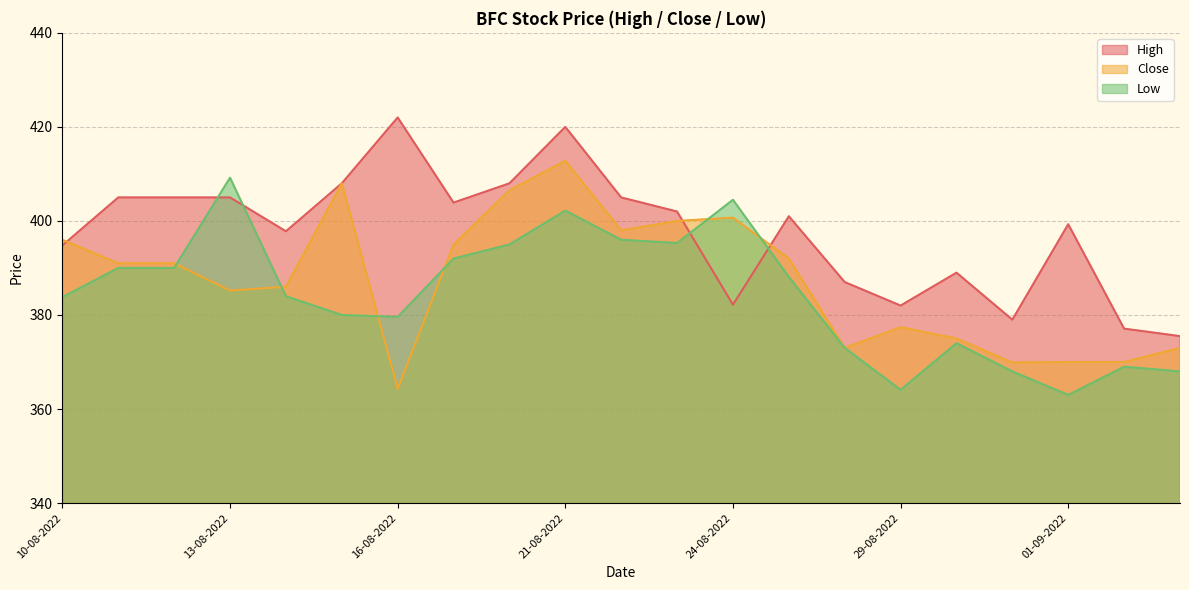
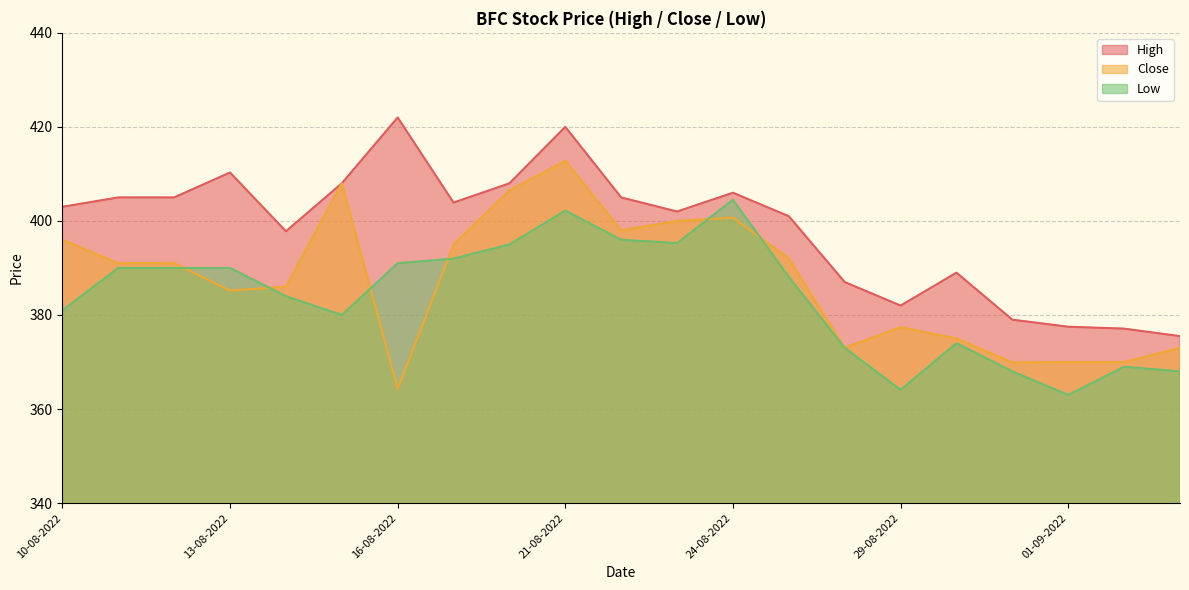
High, 10-08-2022: 395 -> 403
Low, 10-08-2022: 384 -> 381
High, 13-08-2022: 405 -> 410
Low, 13-08-2022: 409 -> 390
Low, 16-08-2022: 380 -> 391
High, 24-08-2022: 382 -> 406
High, 01-09-2022: 399 -> 378
